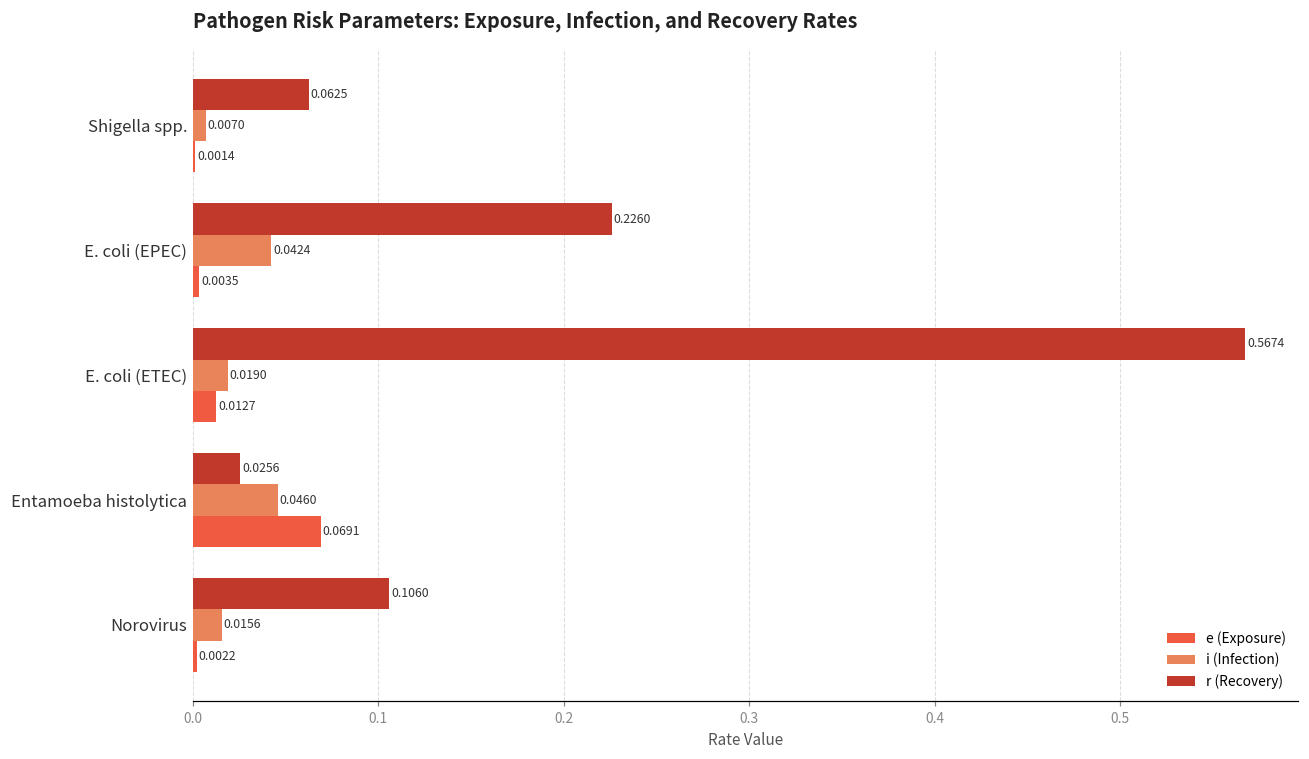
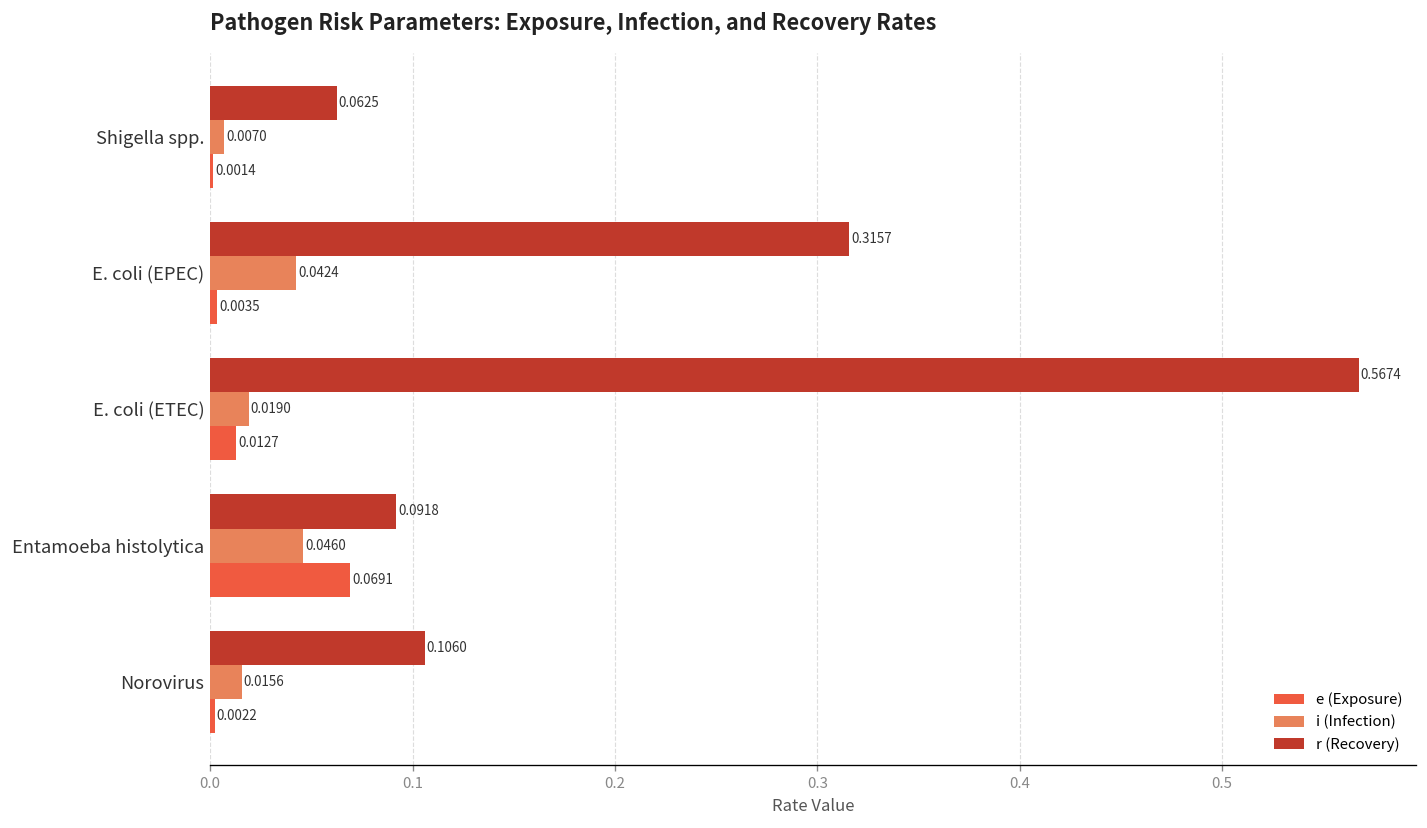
r (Recovery), E. coli (EPEC): 0.2260 -> 0.3157
r (Recovery), Entamoeba histolytica: 0.0256 -> 0.0918
